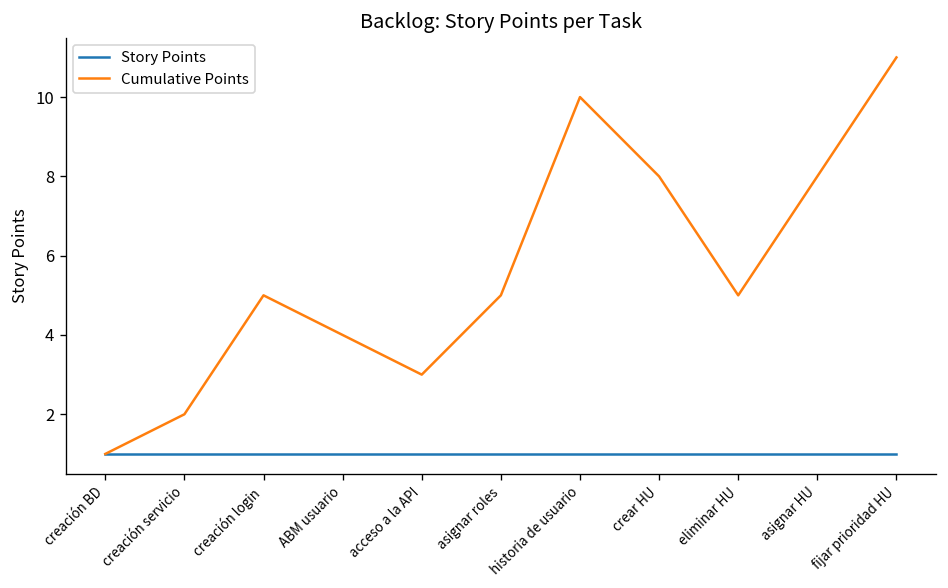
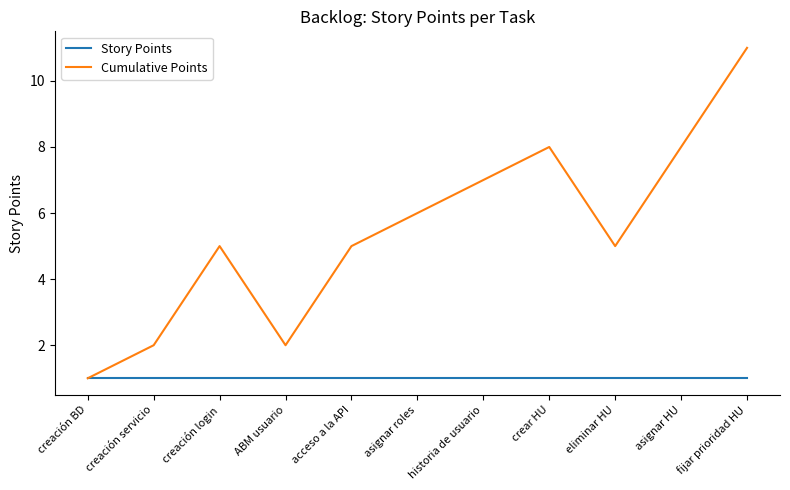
Cumulative Points, ABM usuario: 4 -> 2
Cumulative Points, acceso a la API: 3 -> 5
Cumulative Points, asignar roles: 5 -> 6
Cumulative Points, historia de usuario: 10 -> 7
